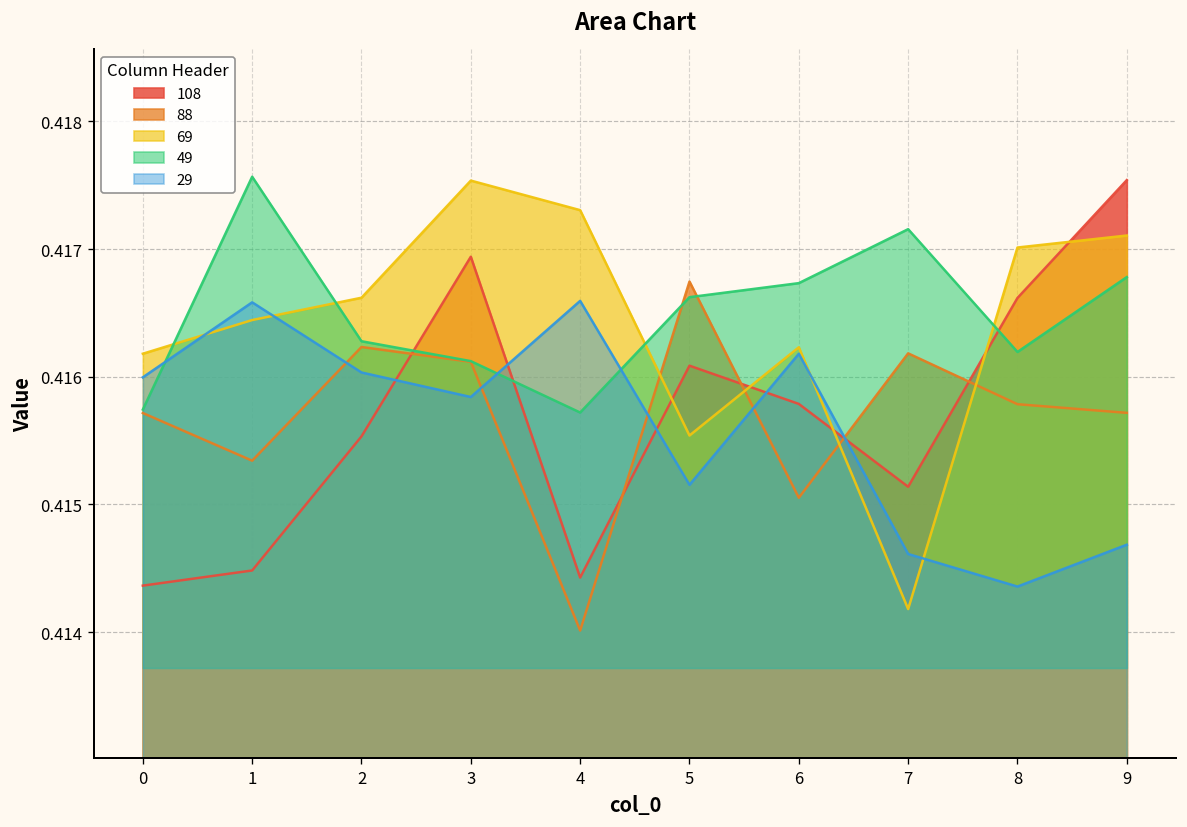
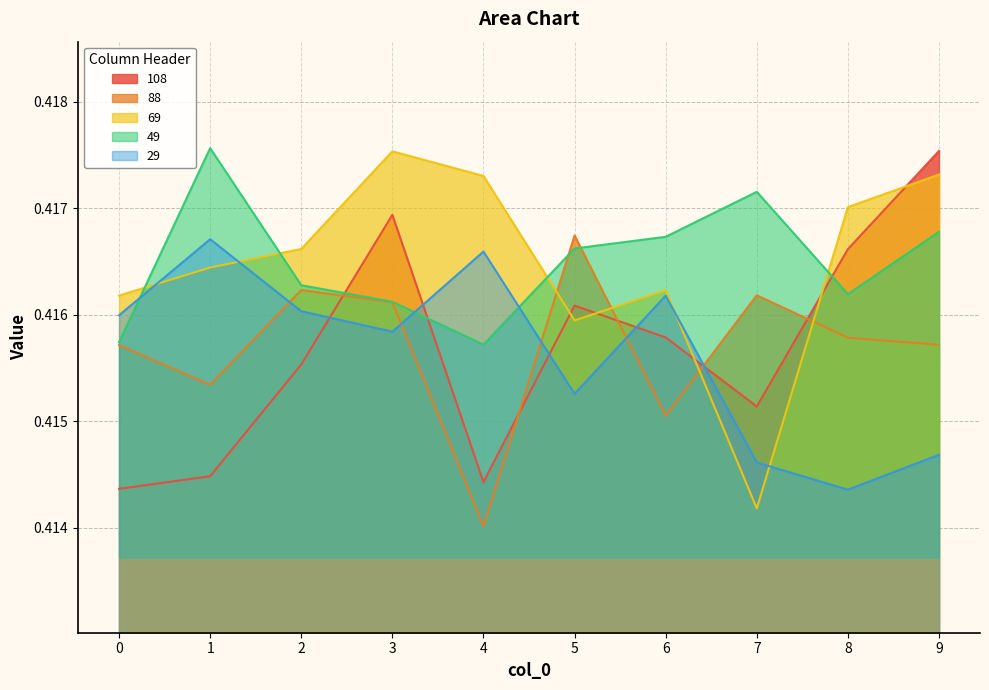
29, 1: 0.41658 -> 0.41671
69, 5: 0.41554 -> 0.41595
29, 5: 0.41515 -> 0.41526
69, 9: 0.41711 -> 0.41732
